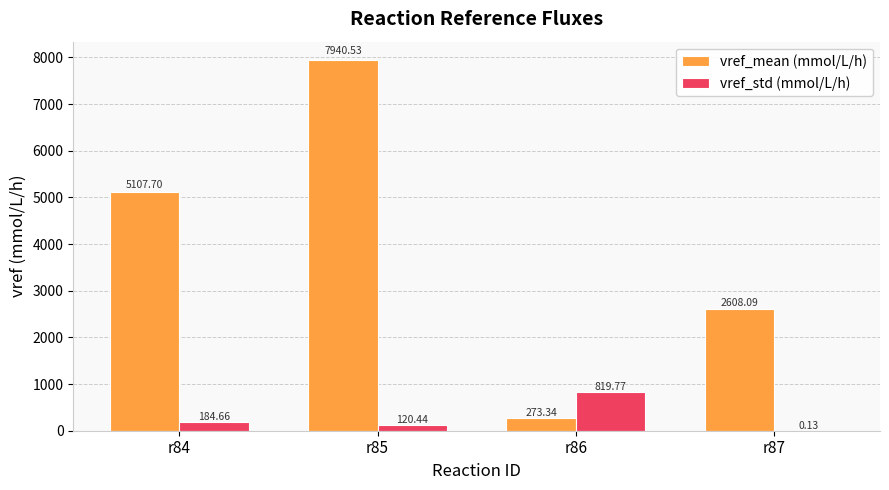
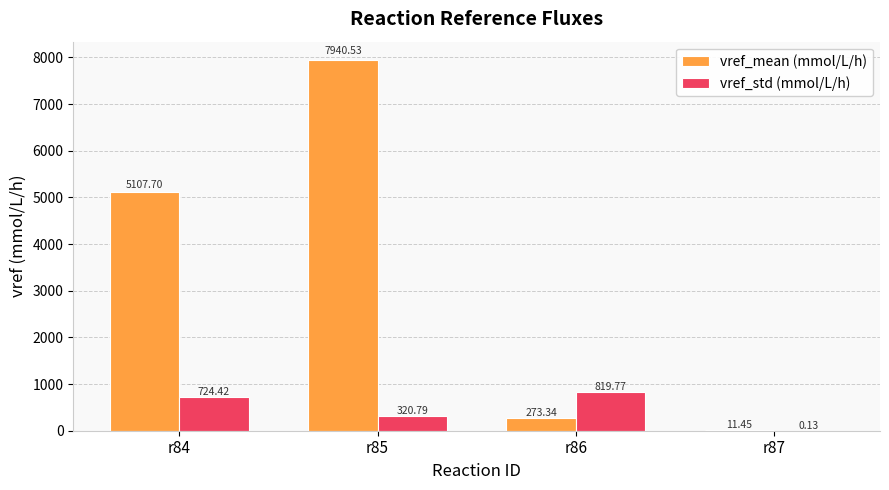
vref_std (mmol/L/h), r84: 184.66 -> 724.42
vref_std (mmol/L/h), r85: 120.44 -> 320.79
vref_mean (mmol/L/h), r87: 2608.09 -> 11.45
